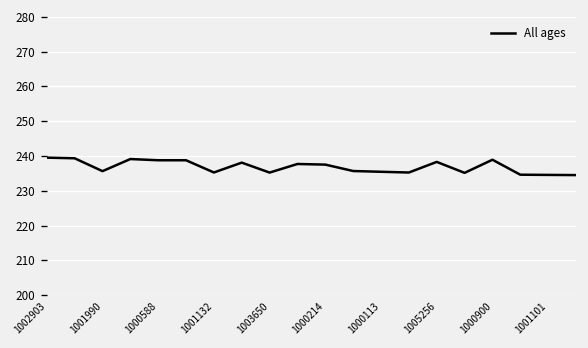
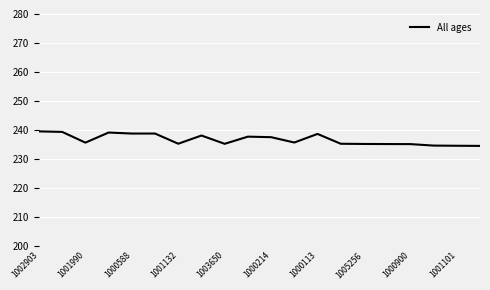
1000113: 235 -> 239
1005256: 238 -> 235
1000900: 239 -> 235
